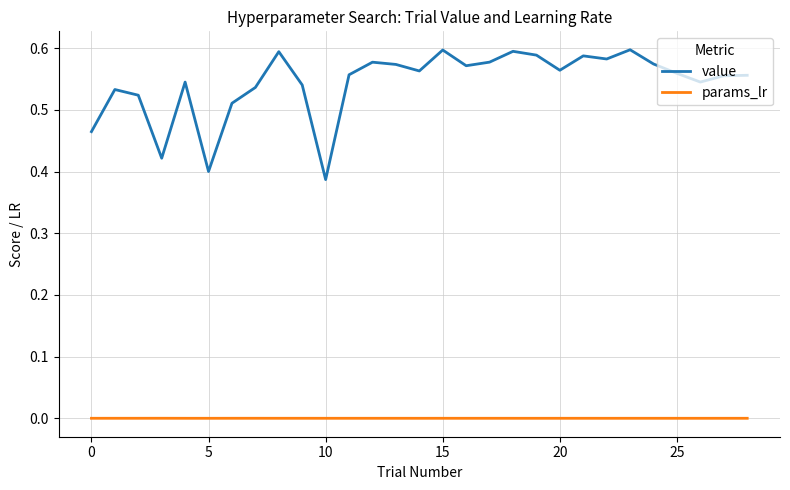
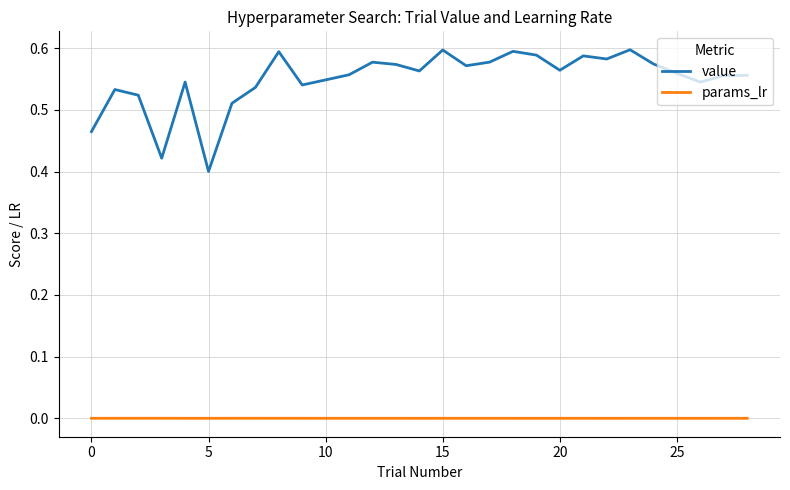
value, 10: 0.39 -> 0.55
